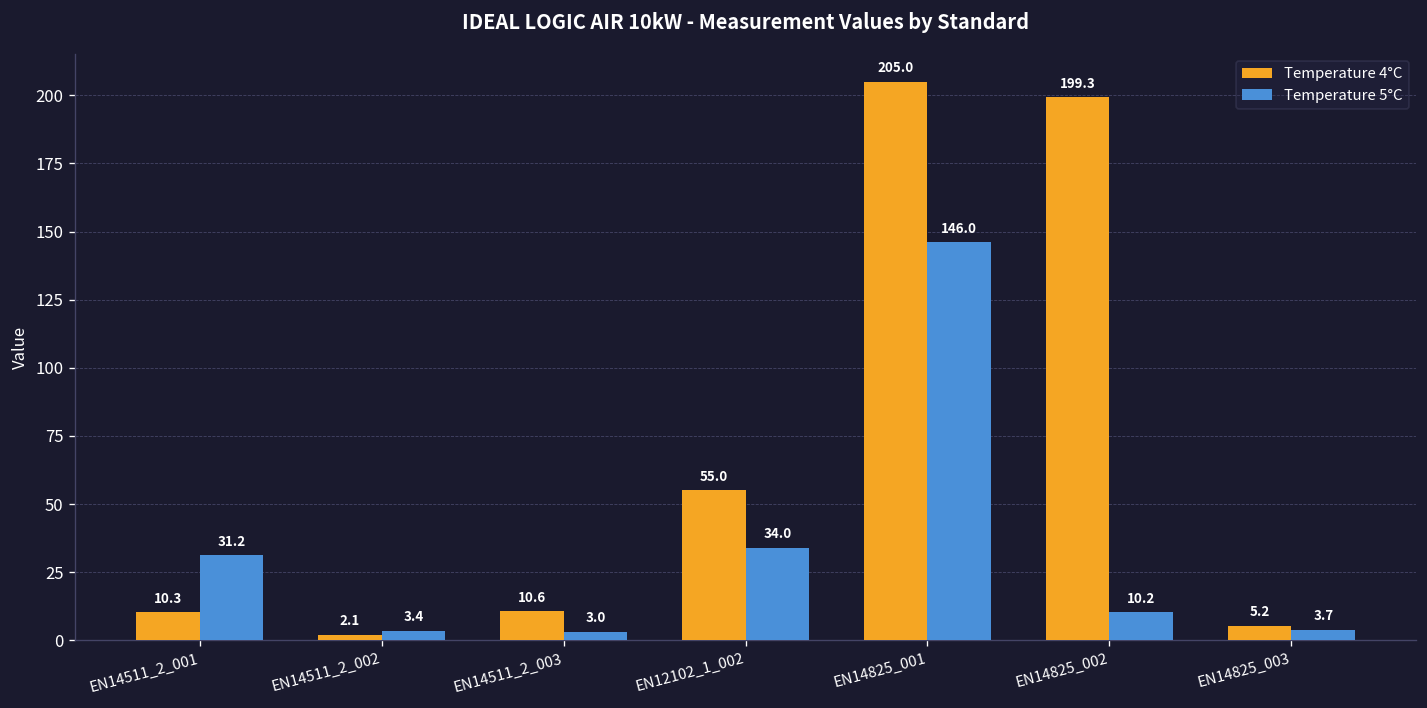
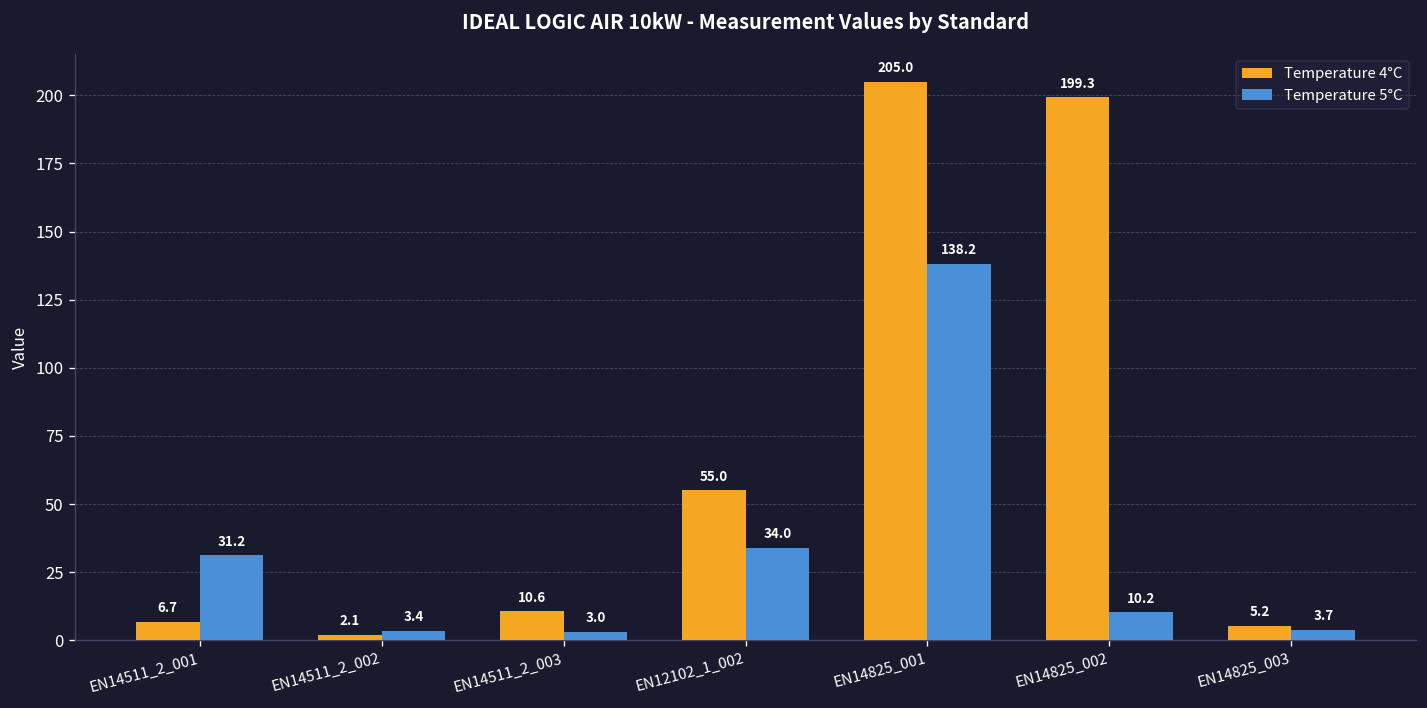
Temperature 4°C, EN14511_2_001: 10.3 -> 6.7
Temperature 5°C, EN14825_001: 146.0 -> 138.2
